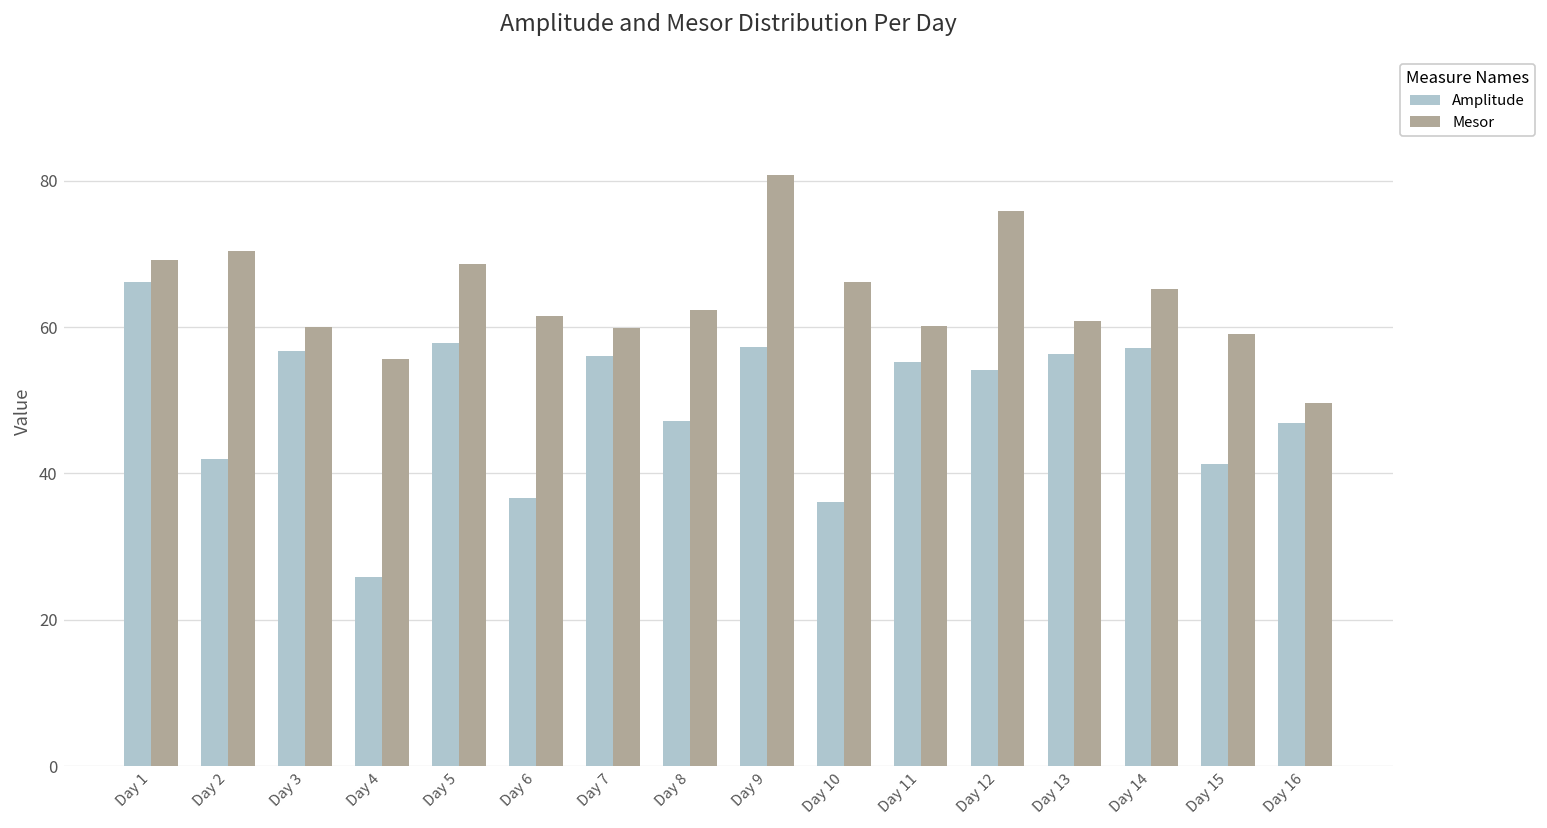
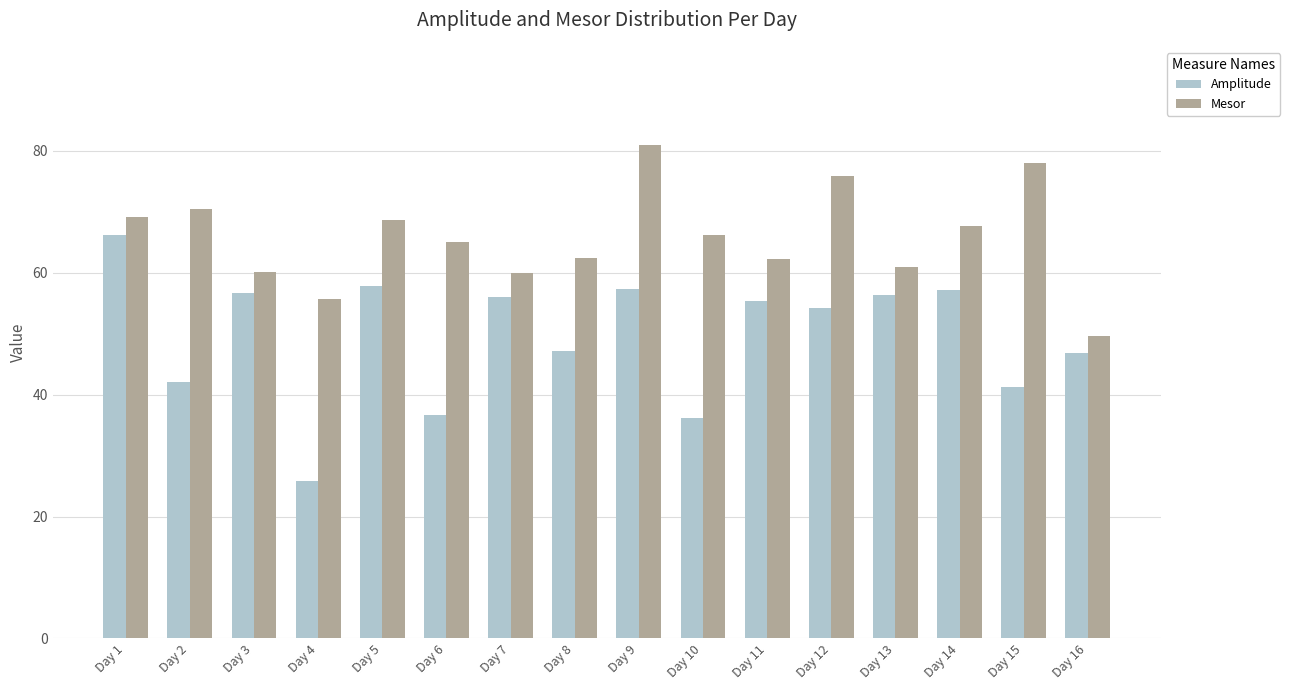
Mesor, Day 6: 62 -> 65
Mesor, Day 11: 60 -> 62
Mesor, Day 14: 65 -> 68
Mesor, Day 15: 59 -> 78
